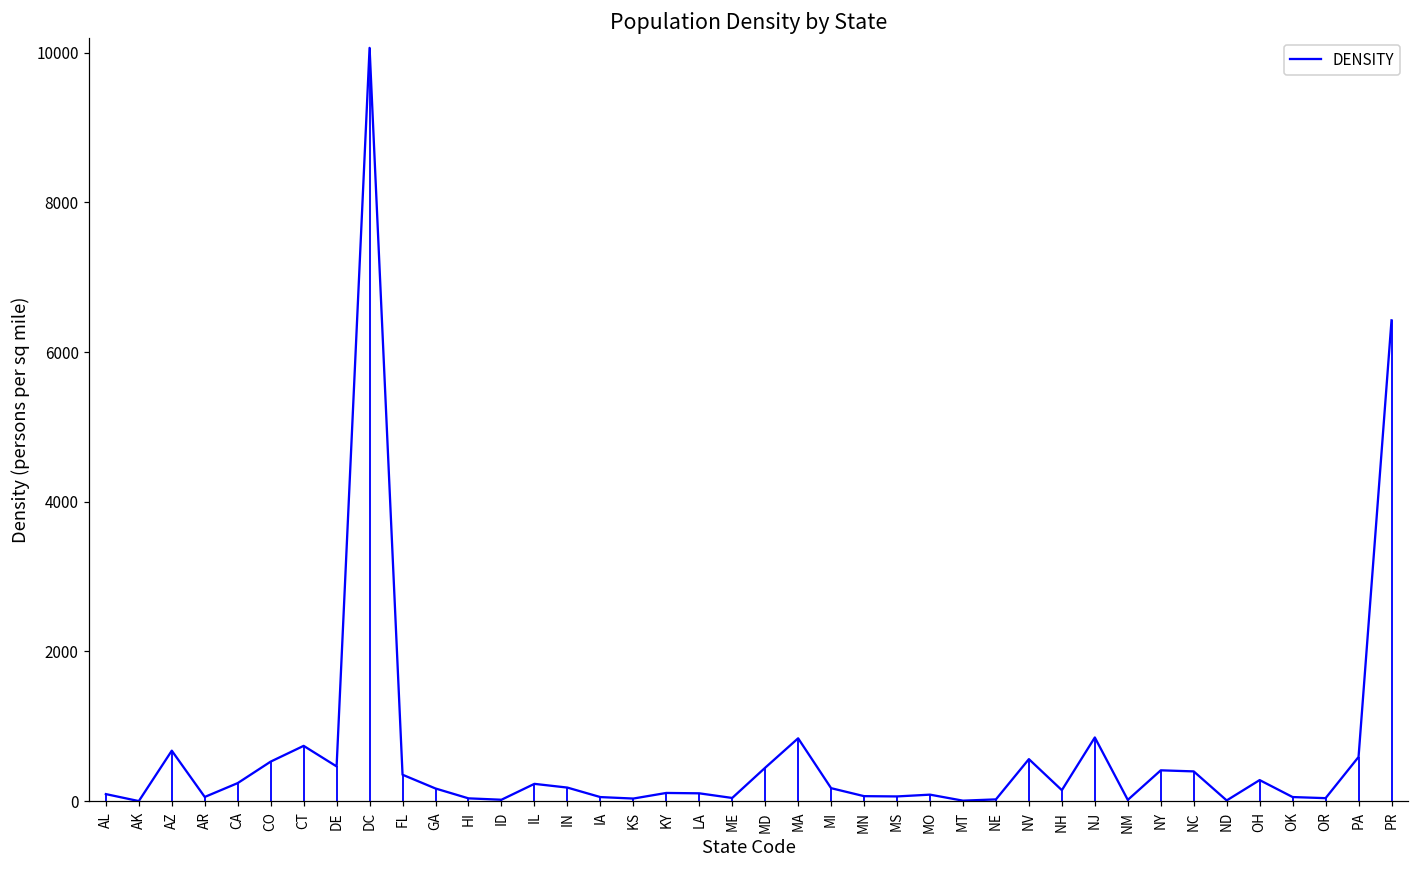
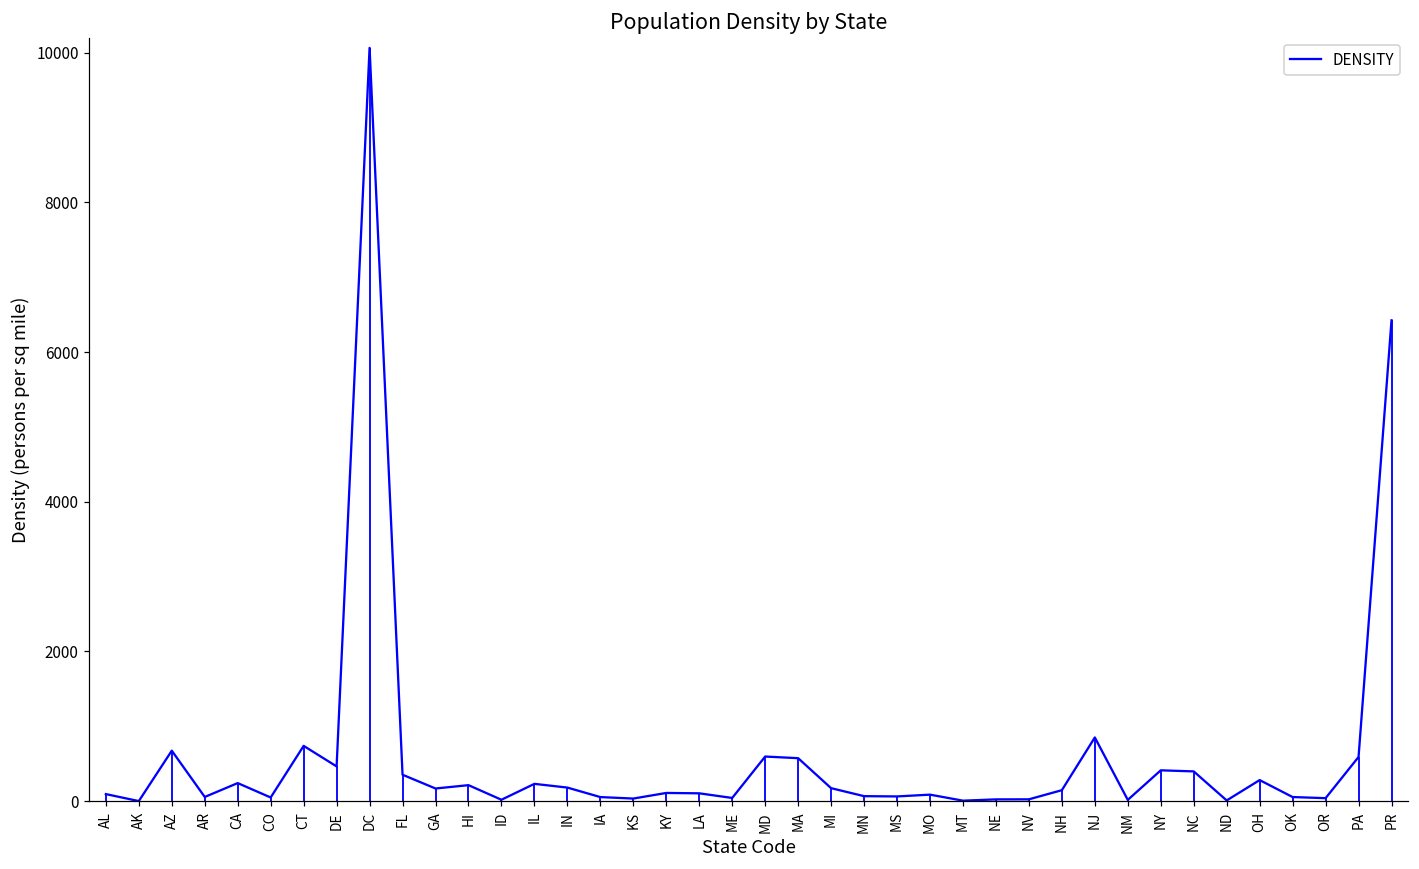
CO: 500 -> 0
HI: 0 -> 200
MD: 400 -> 600
MA: 800 -> 600
NV: 600 -> 0
